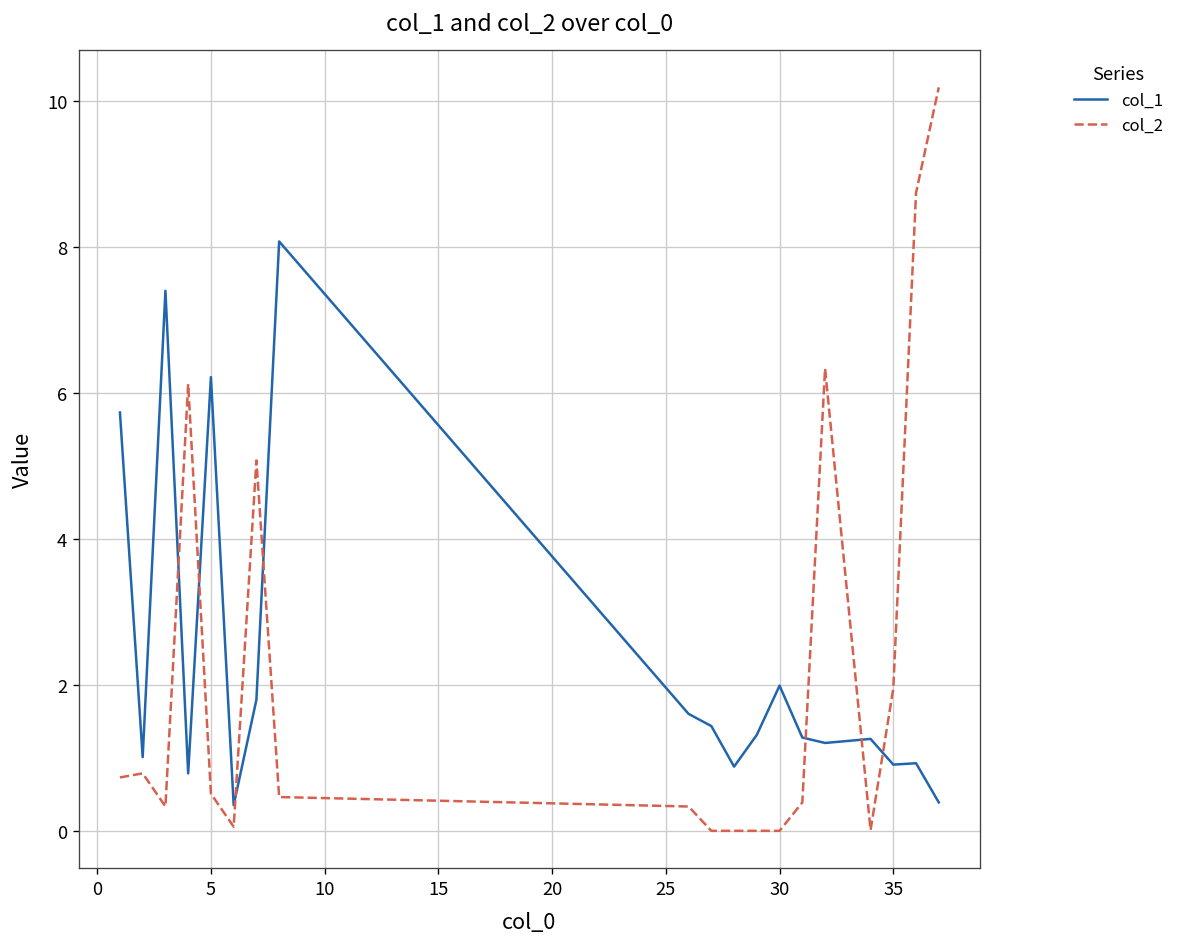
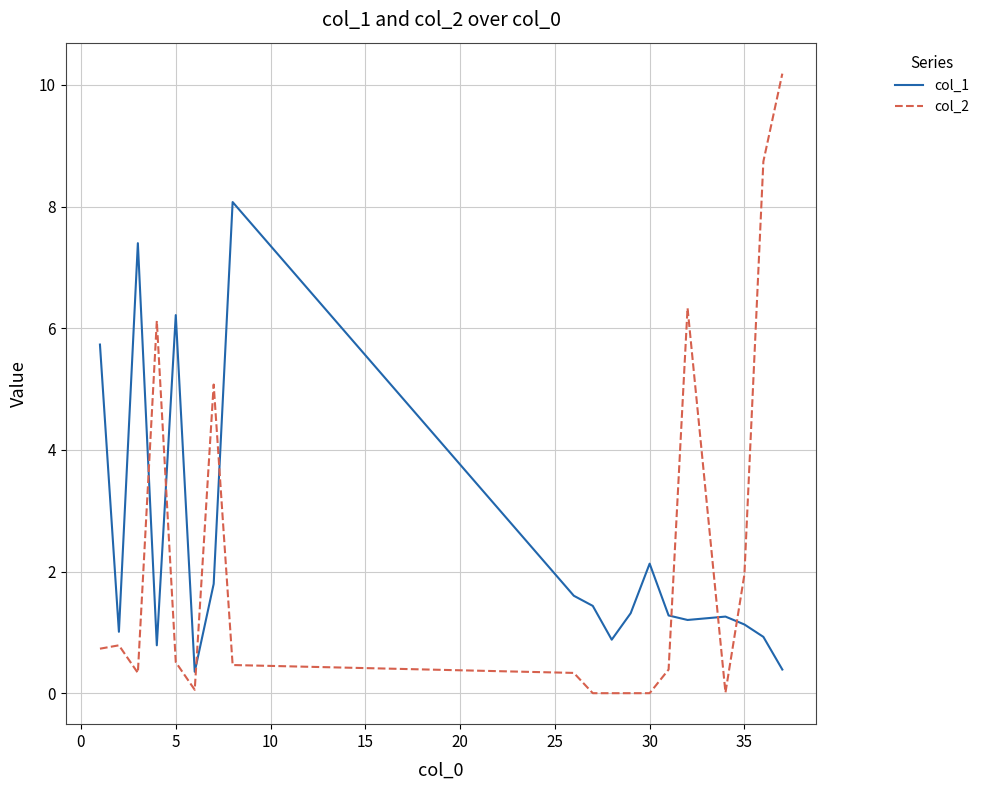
col_1, 30: 2.0 -> 2.1
col_1, 35: 0.9 -> 1.1
